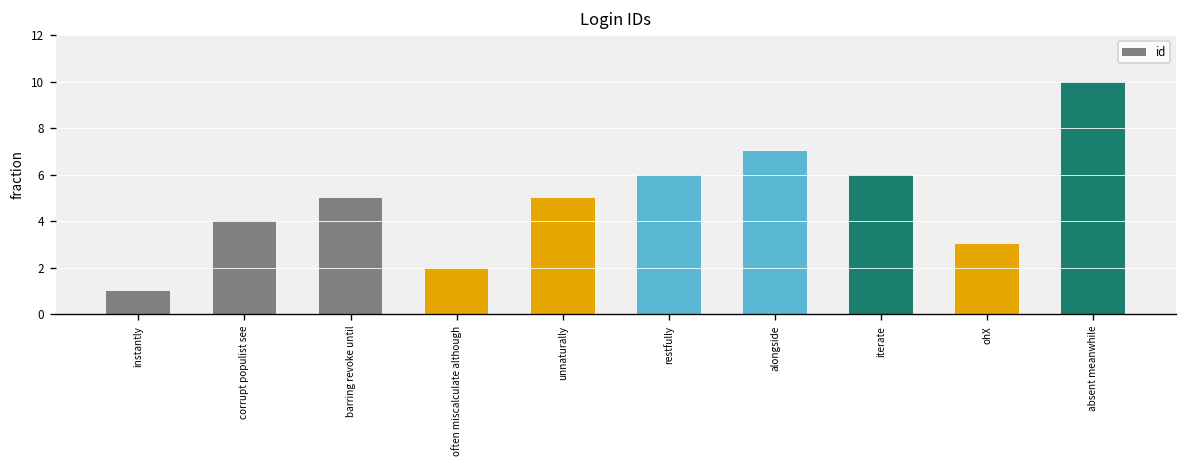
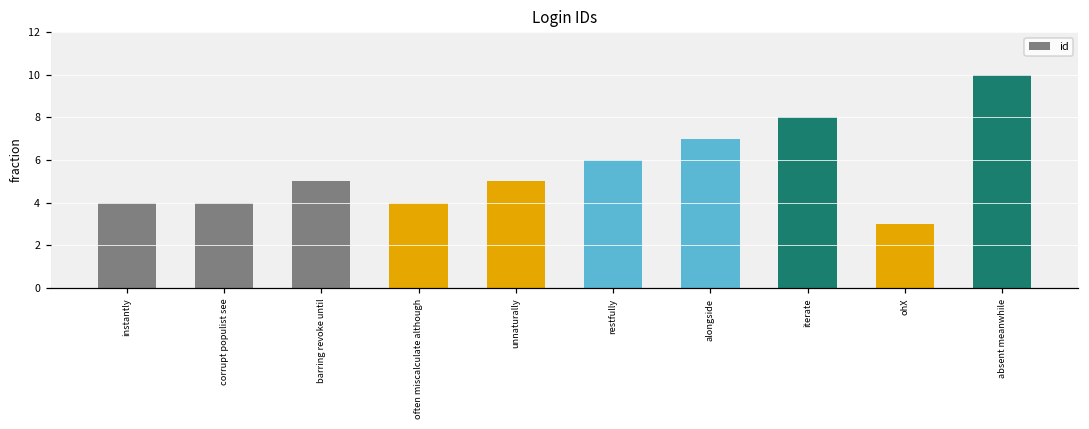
instantly: 1 -> 4
often miscalculate although: 2 -> 4
iterate: 6 -> 8
